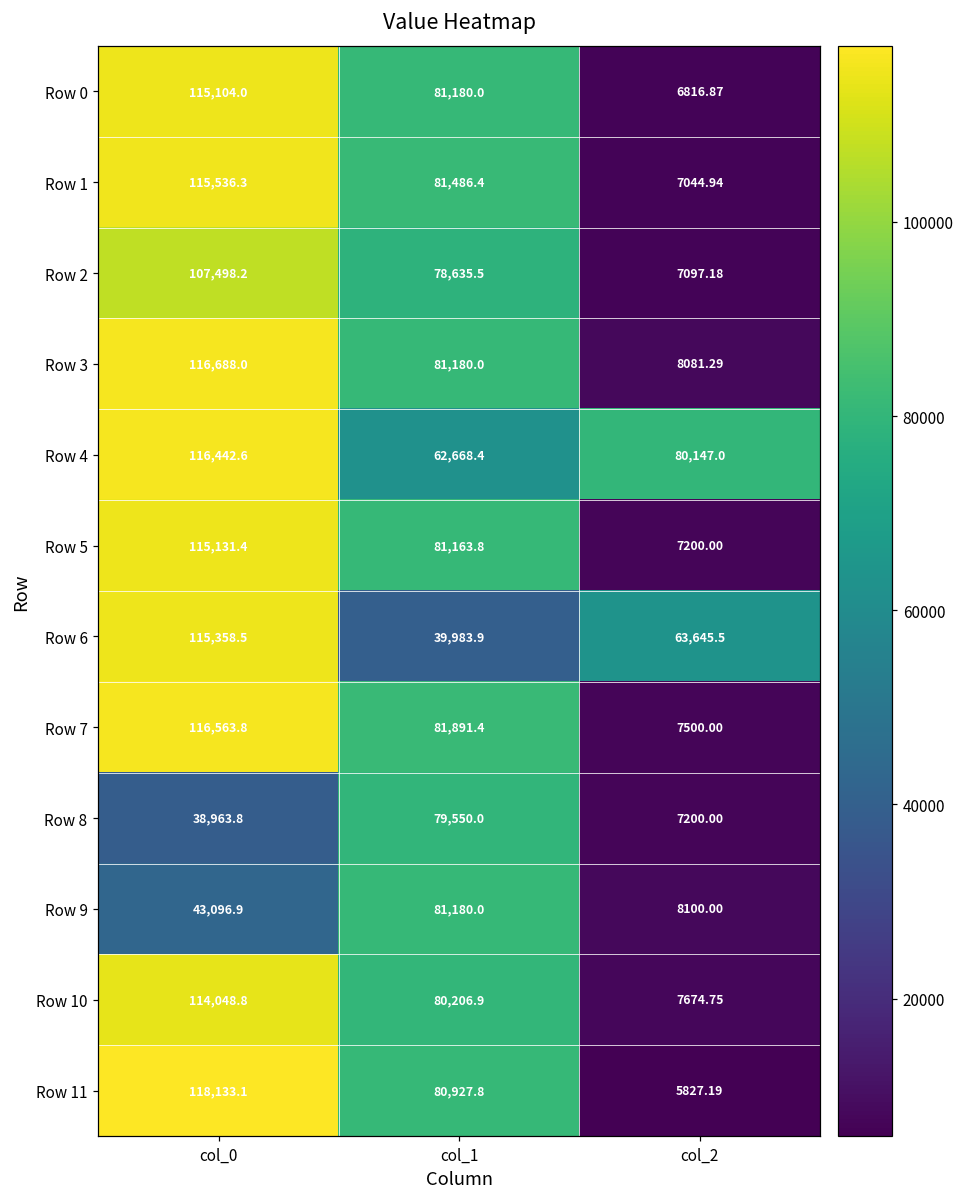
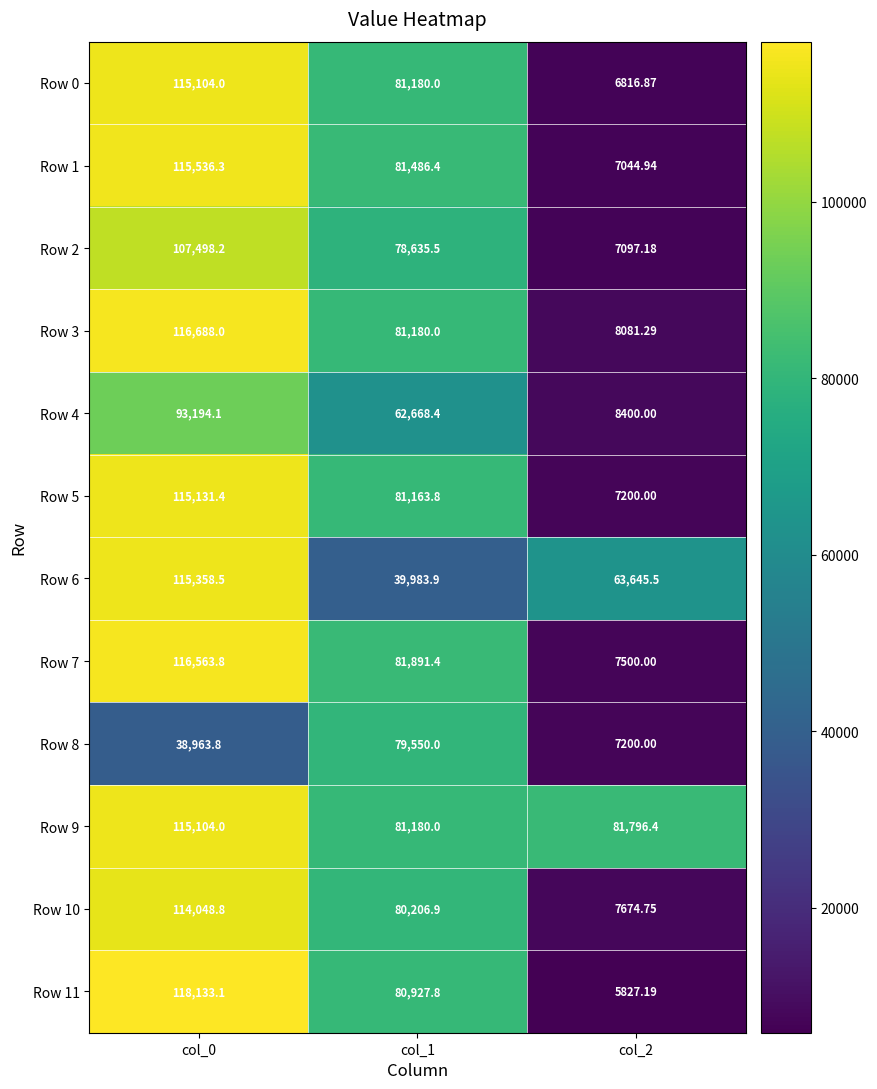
Row 4, col_0: 116,442.6 -> 93,194.1
Row 4, col_2: 80,147.0 -> 8400.00
Row 9, col_0: 43,096.9 -> 115,104.0
Row 9, col_2: 8100.00 -> 81,796.4
